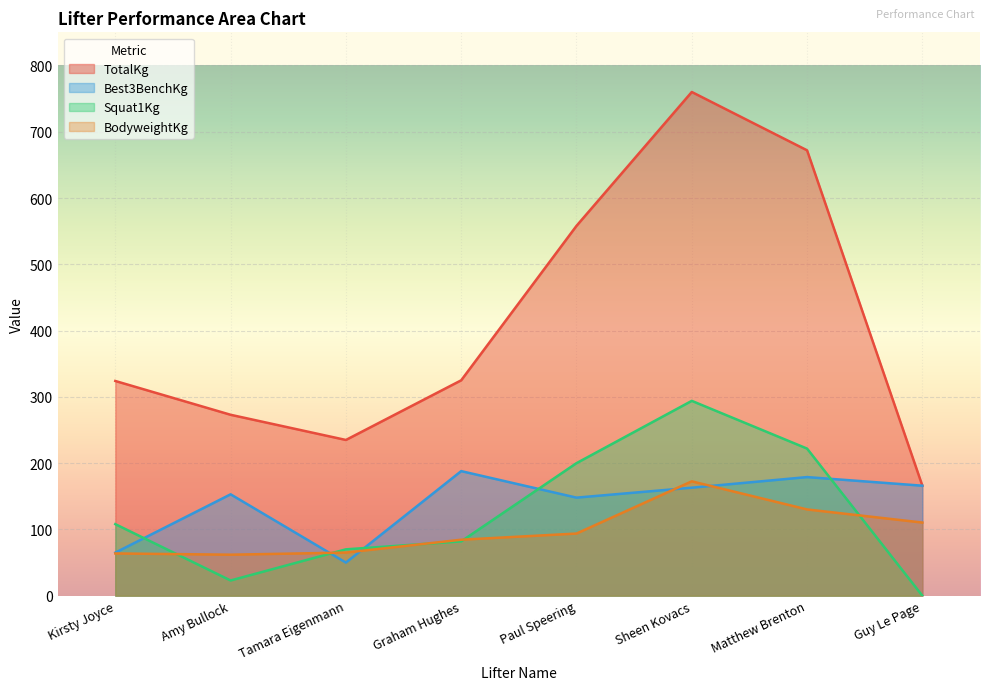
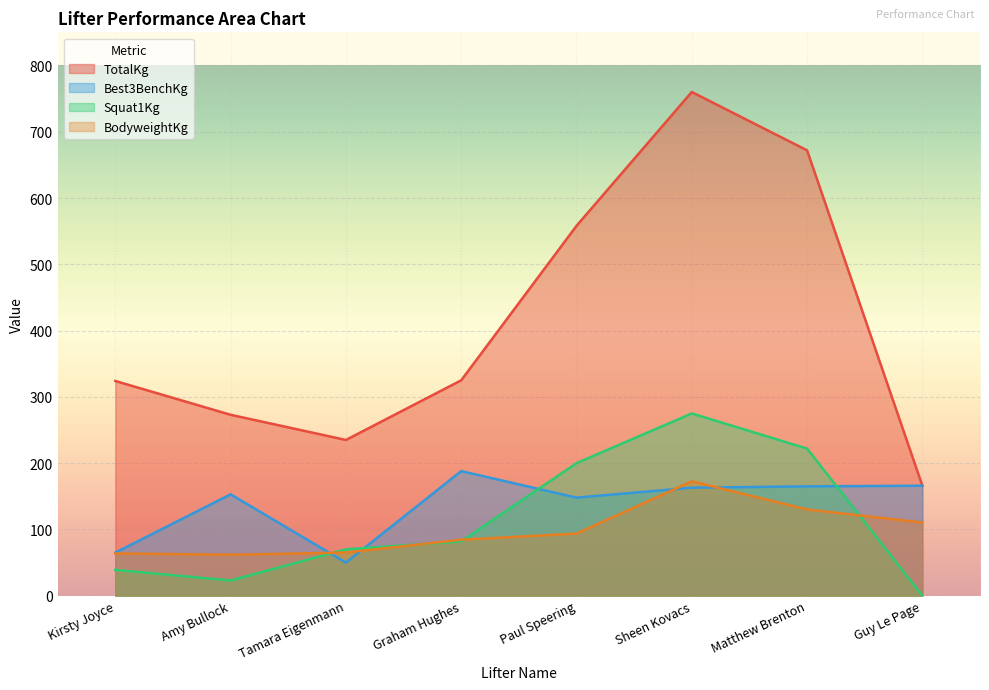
Squat1Kg, Kirsty Joyce: 110 -> 40
Squat1Kg, Sheen Kovacs: 290 -> 280
Best3BenchKg, Matthew Brenton: 180 -> 170
